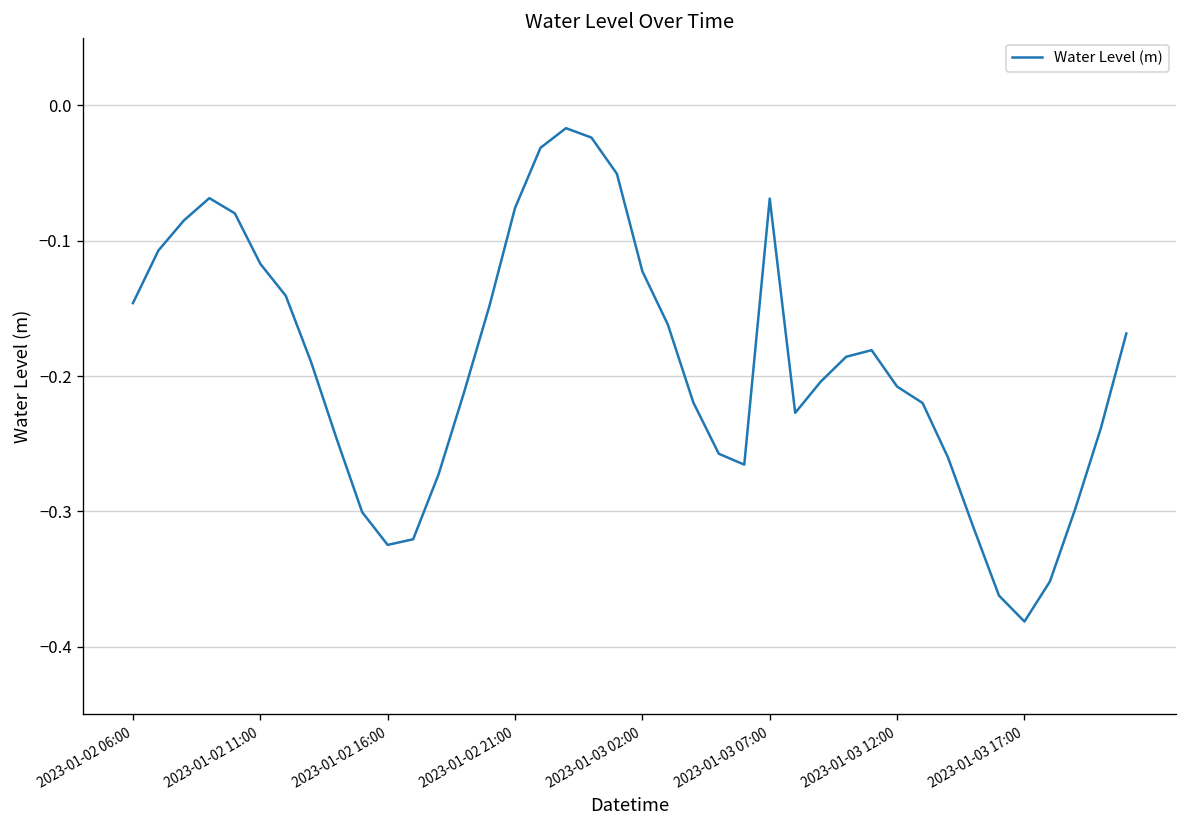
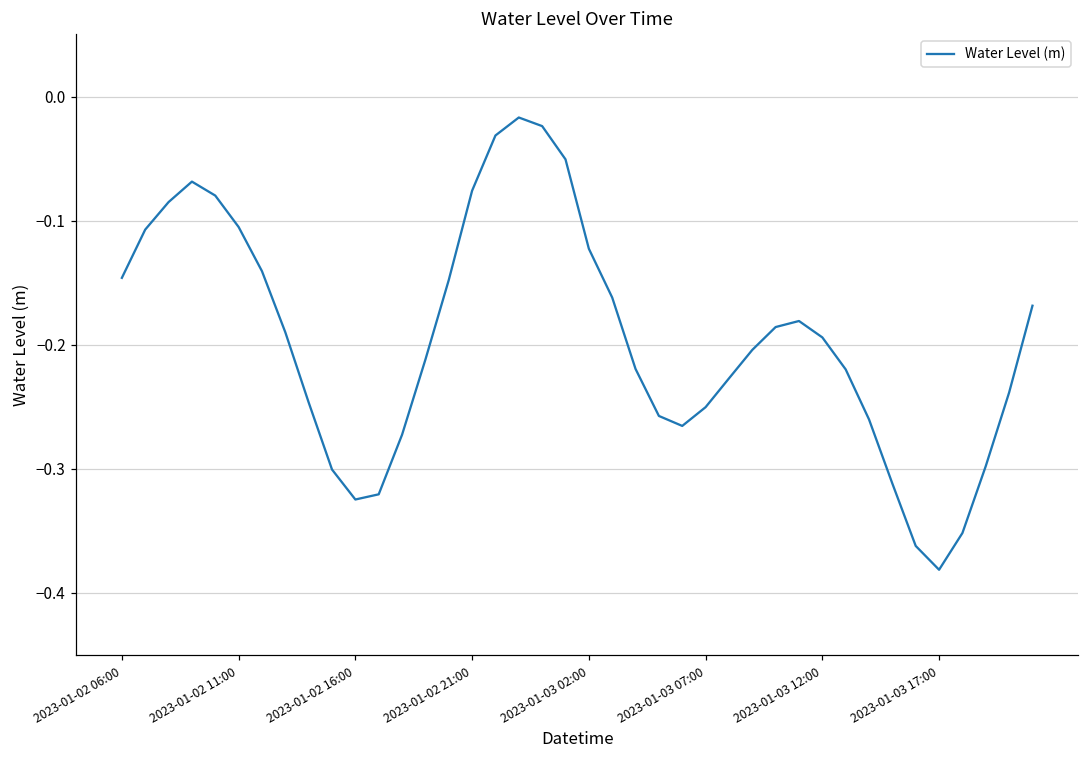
2023-01-02 11:00: -0.117 -> -0.105
2023-01-03 07:00: -0.069 -> -0.250
2023-01-03 12:00: -0.208 -> -0.194
